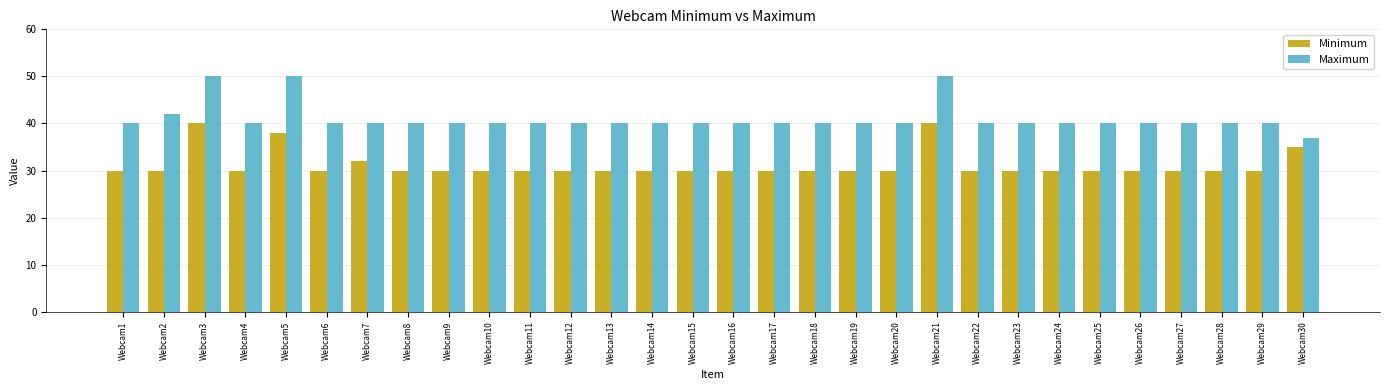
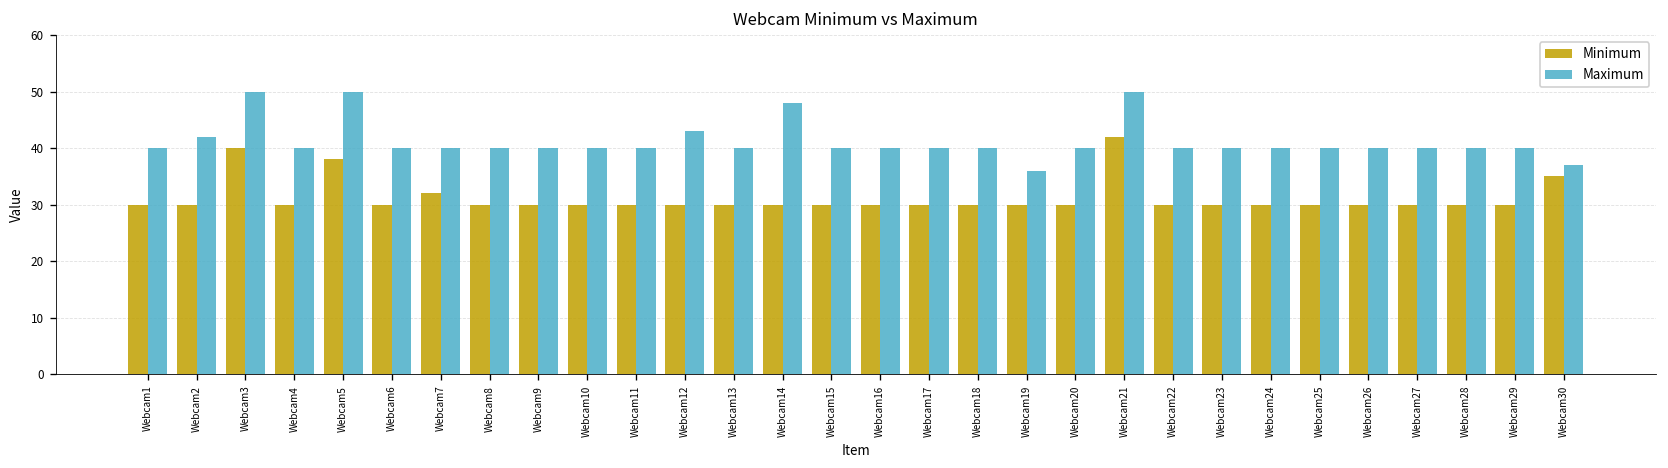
Maximum, Webcam12: 40 -> 43
Maximum, Webcam14: 40 -> 48
Maximum, Webcam19: 40 -> 36
Minimum, Webcam21: 40 -> 42
